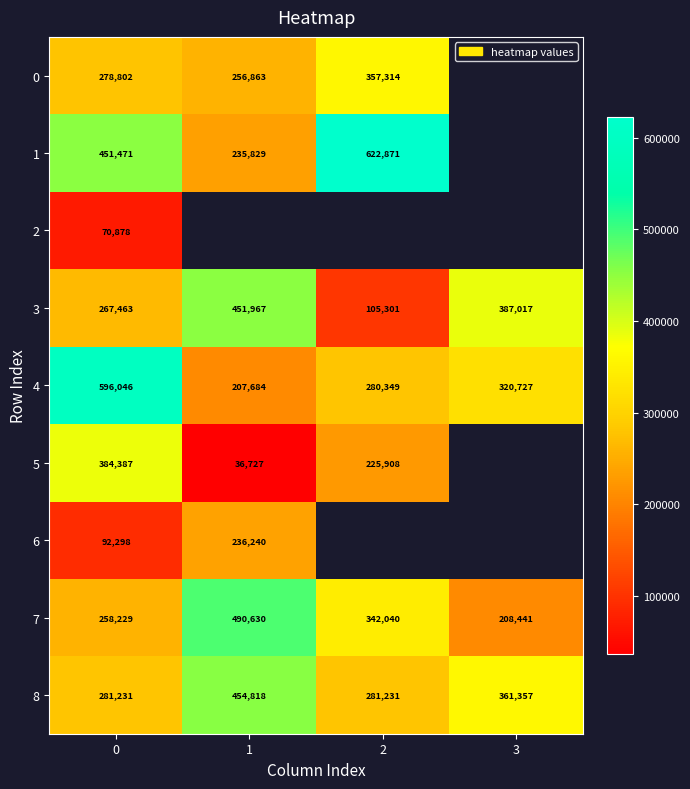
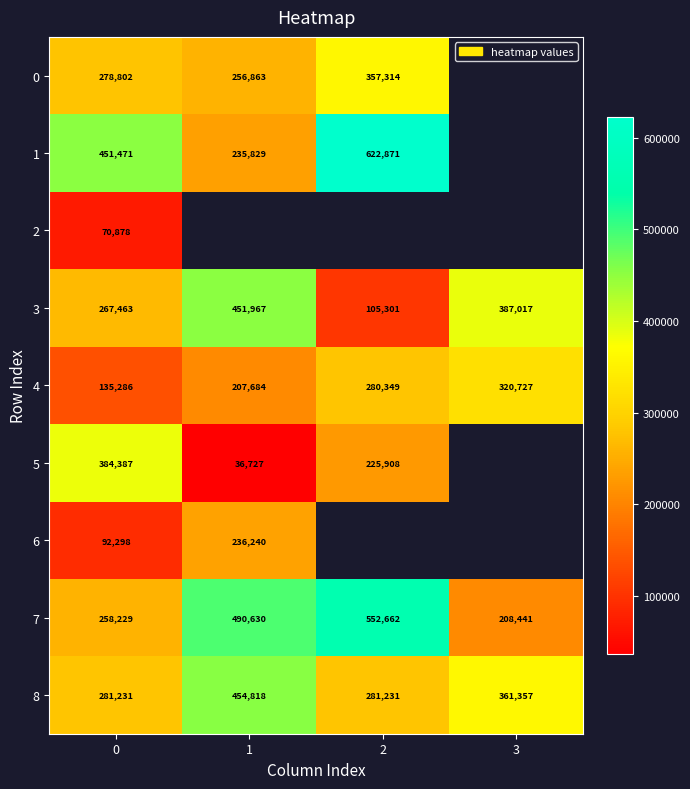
4, 0: 596,046 -> 135,286
7, 2: 342,040 -> 552,662
